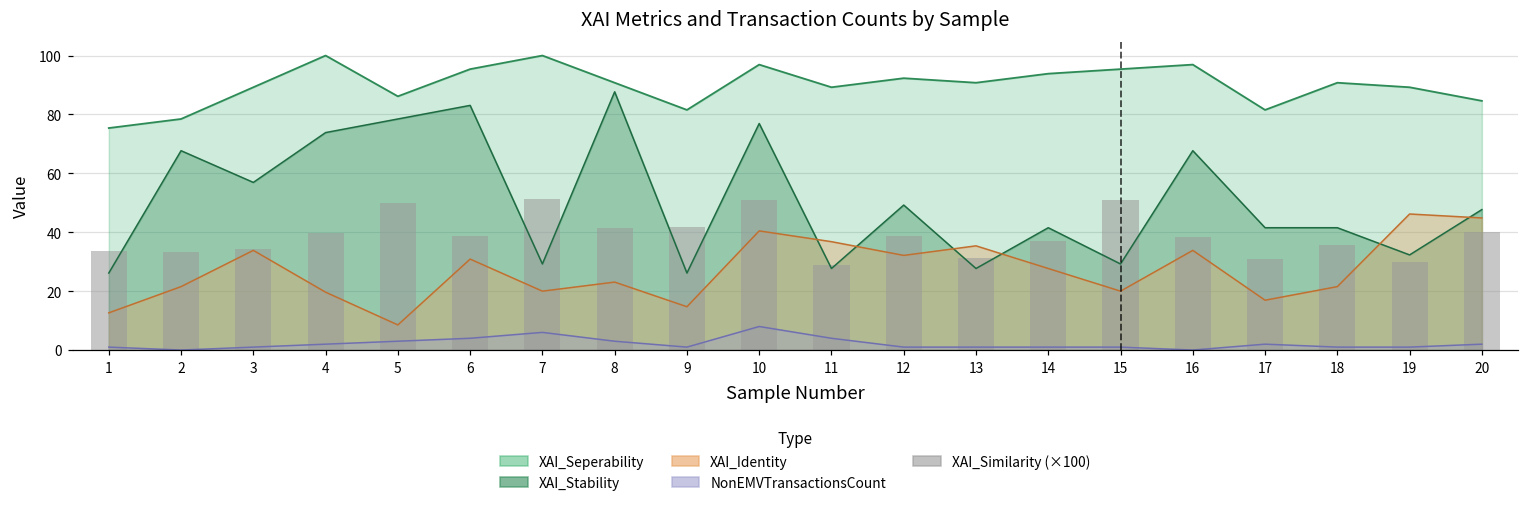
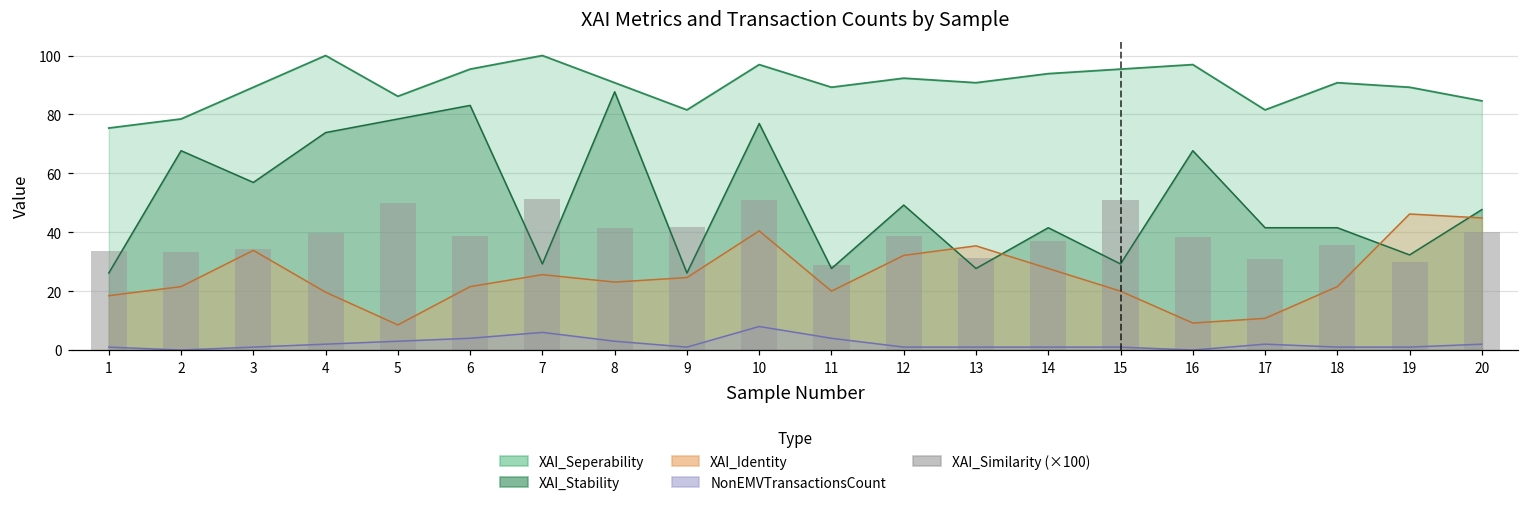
XAI_Identity, 1: 13 -> 18
XAI_Identity, 6: 31 -> 22
XAI_Identity, 7: 20 -> 26
XAI_Identity, 9: 15 -> 25
XAI_Identity, 11: 37 -> 20
XAI_Identity, 16: 34 -> 9
XAI_Identity, 17: 17 -> 11
